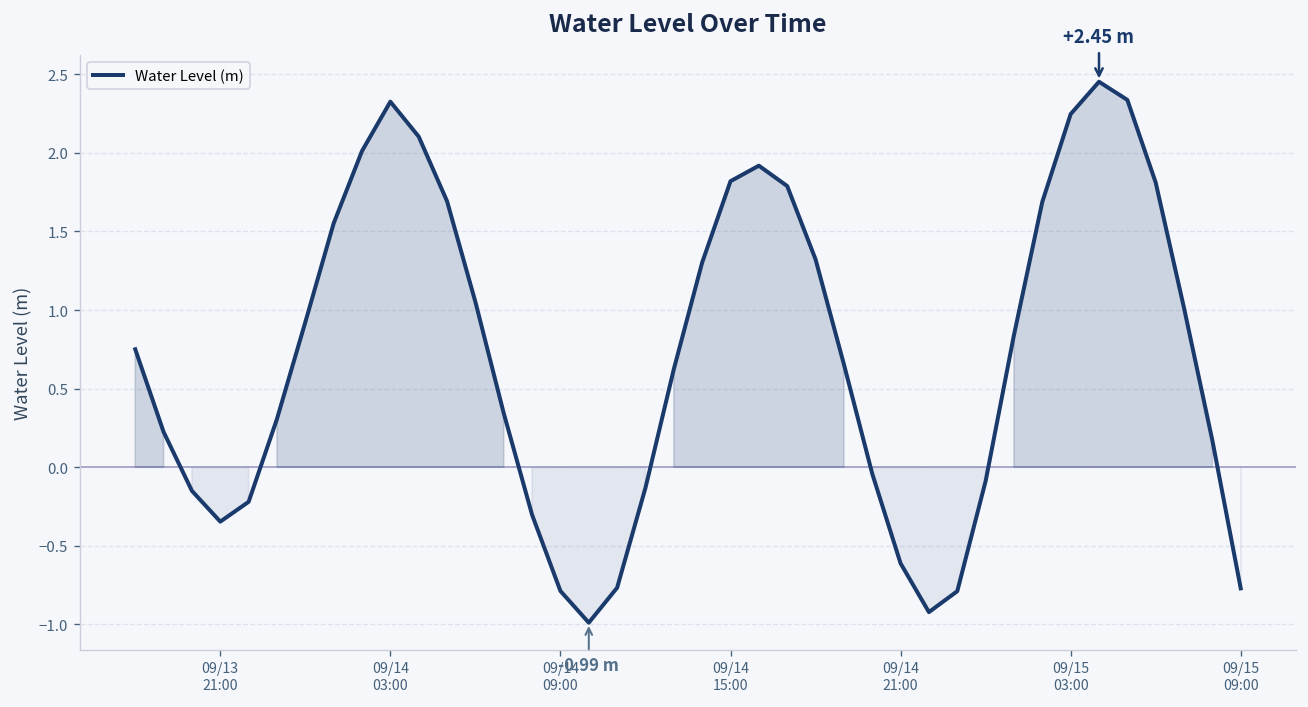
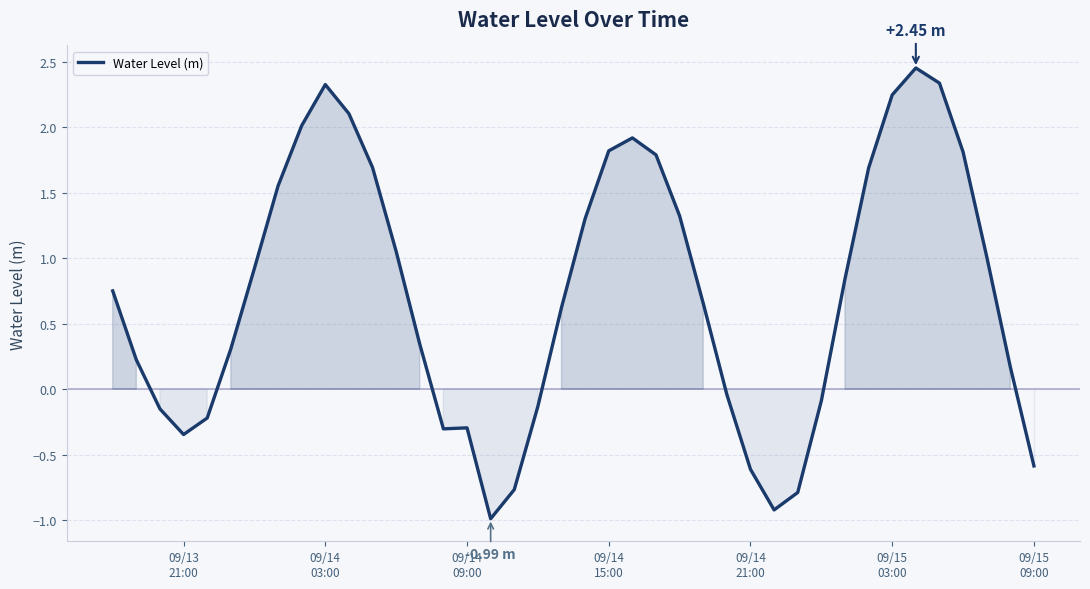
09/14 09:00: -0.79 -> -0.30
09/15 09:00: -0.77 -> -0.59
